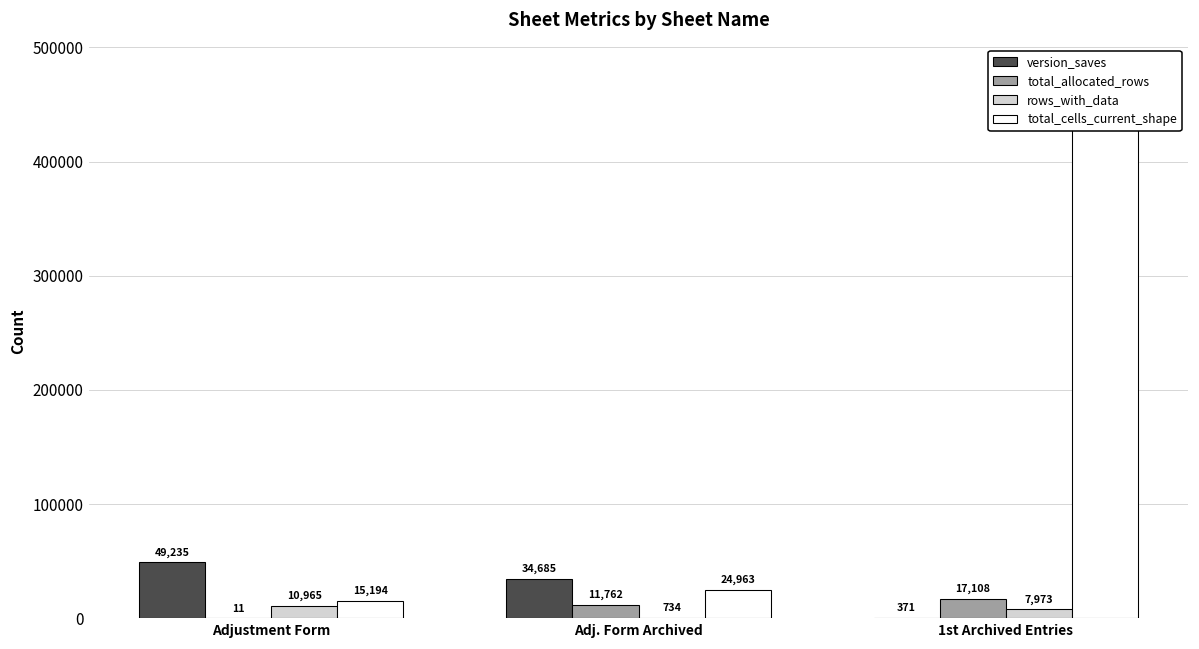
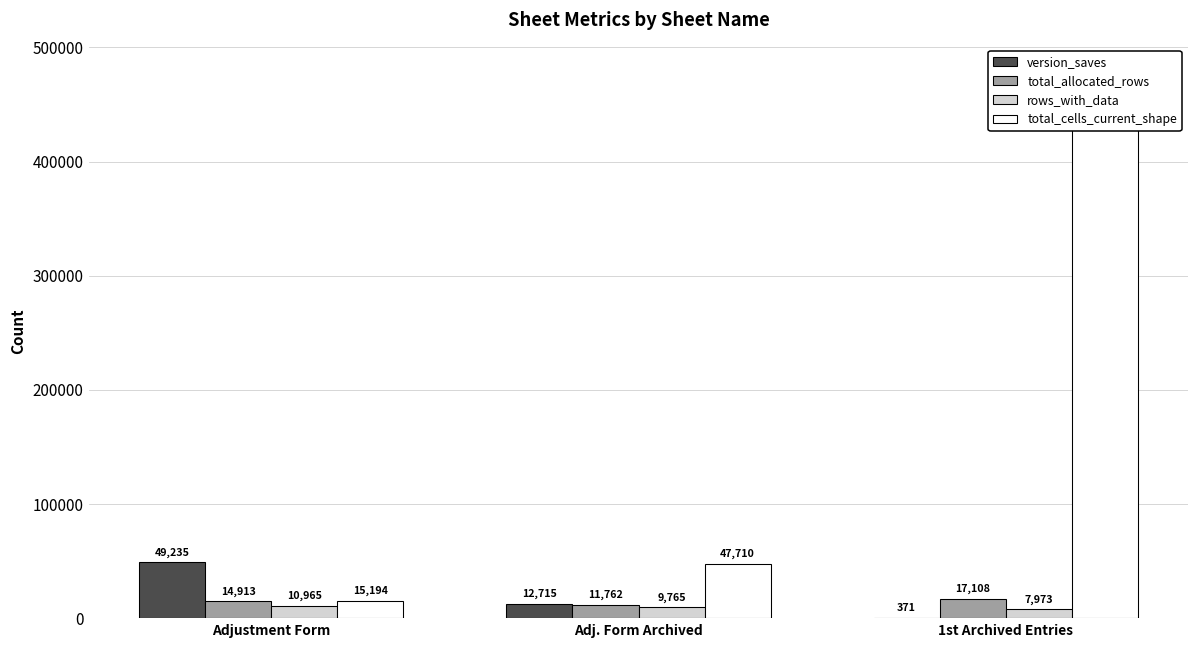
total_allocated_rows, Adjustment Form: 11 -> 14,913
version_saves, Adj. Form Archived: 34,685 -> 12,715
rows_with_data, Adj. Form Archived: 734 -> 9,765
total_cells_current_shape, Adj. Form Archived: 24,963 -> 47,710
